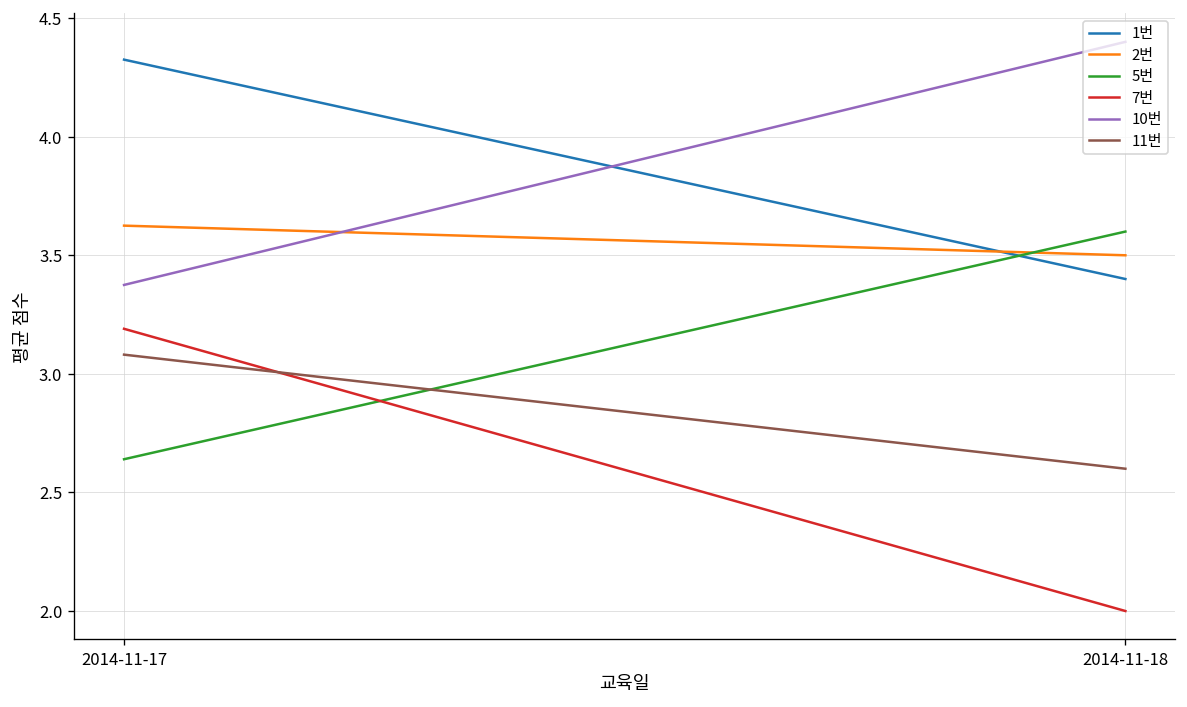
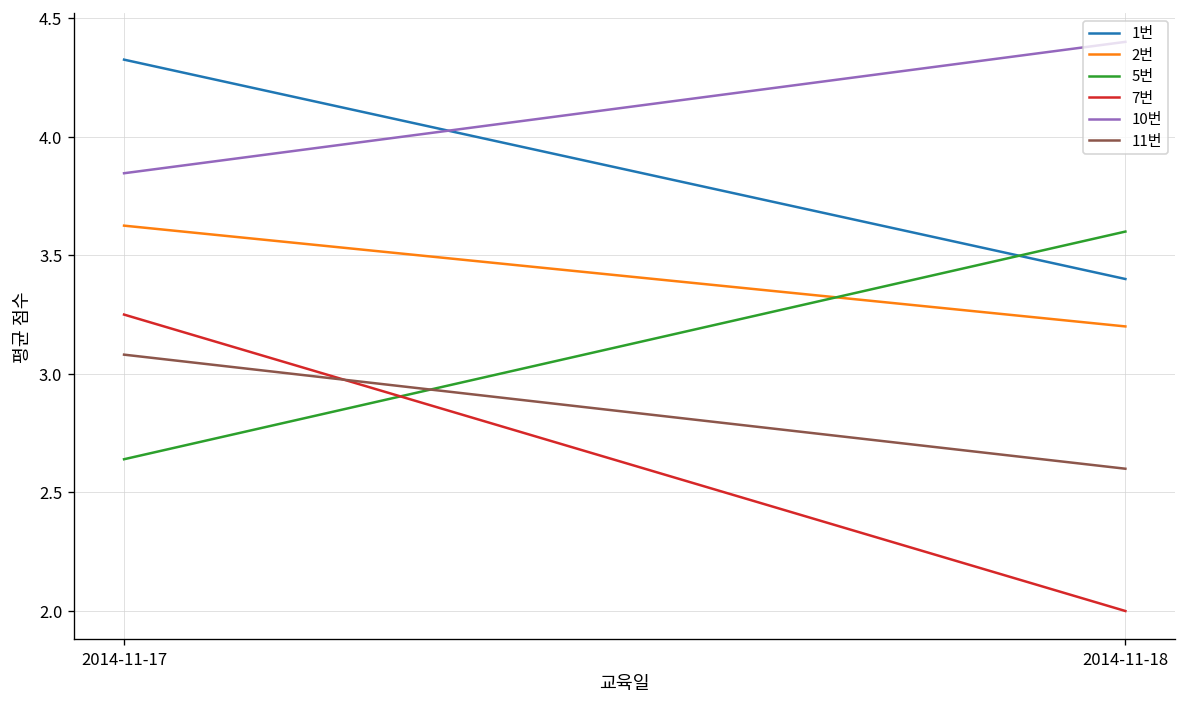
7번, 2014-11-17: 3.19 -> 3.25
10번, 2014-11-17: 3.38 -> 3.85
2번, 2014-11-18: 3.5 -> 3.2
